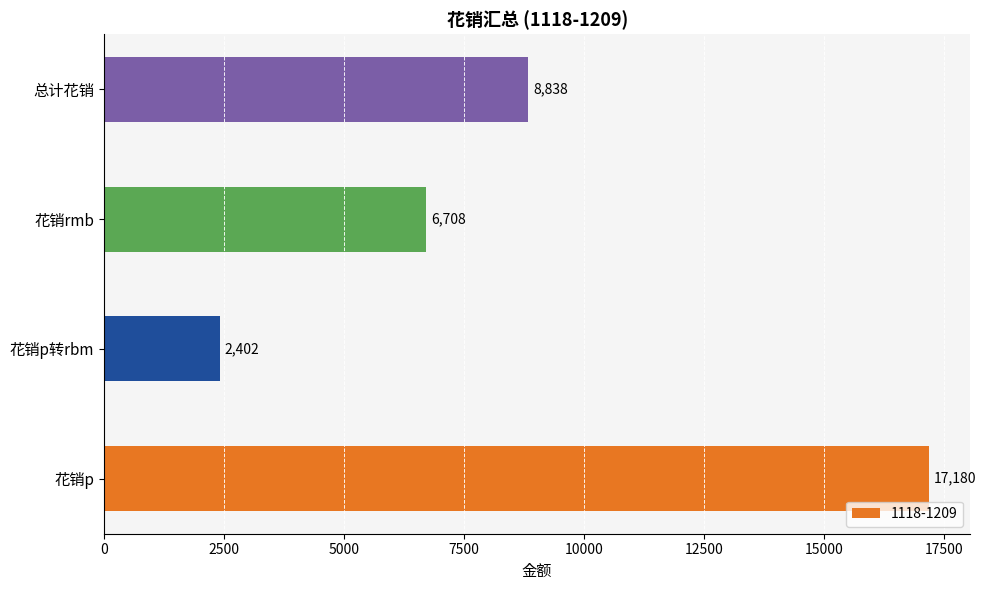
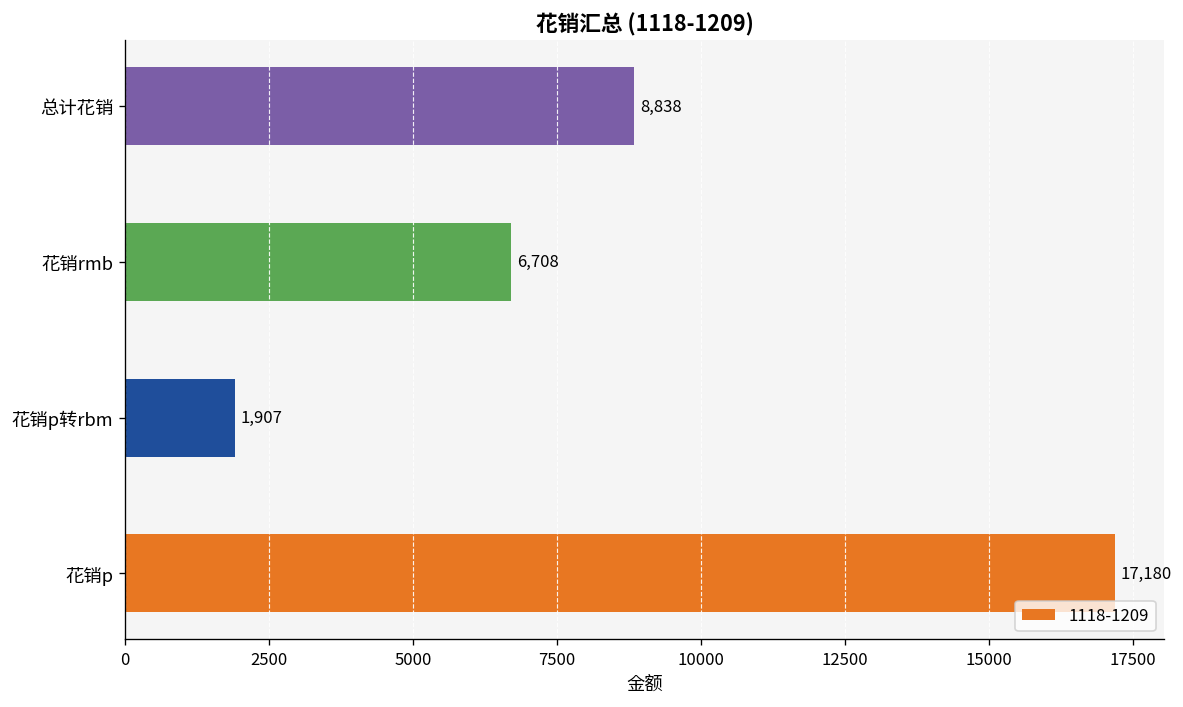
花销p转rbm: 2,402 -> 1,907
